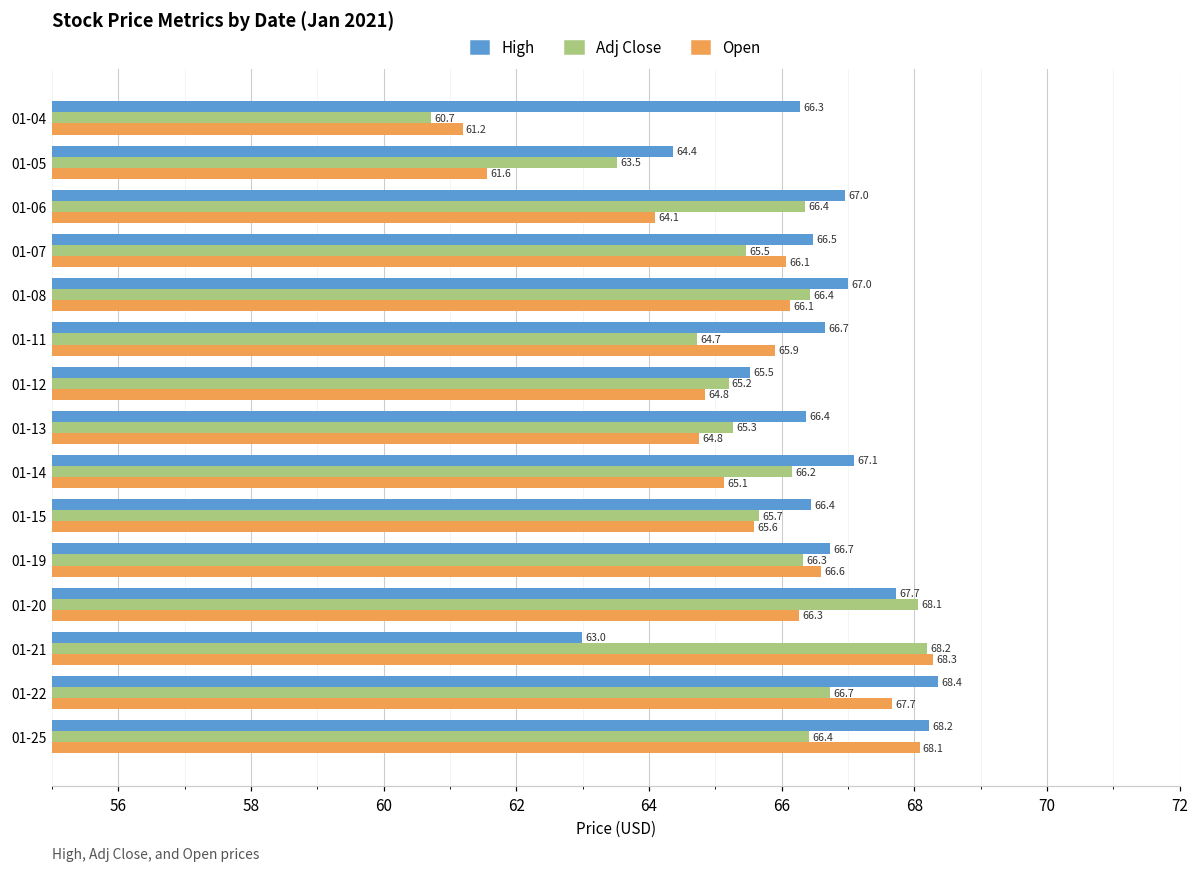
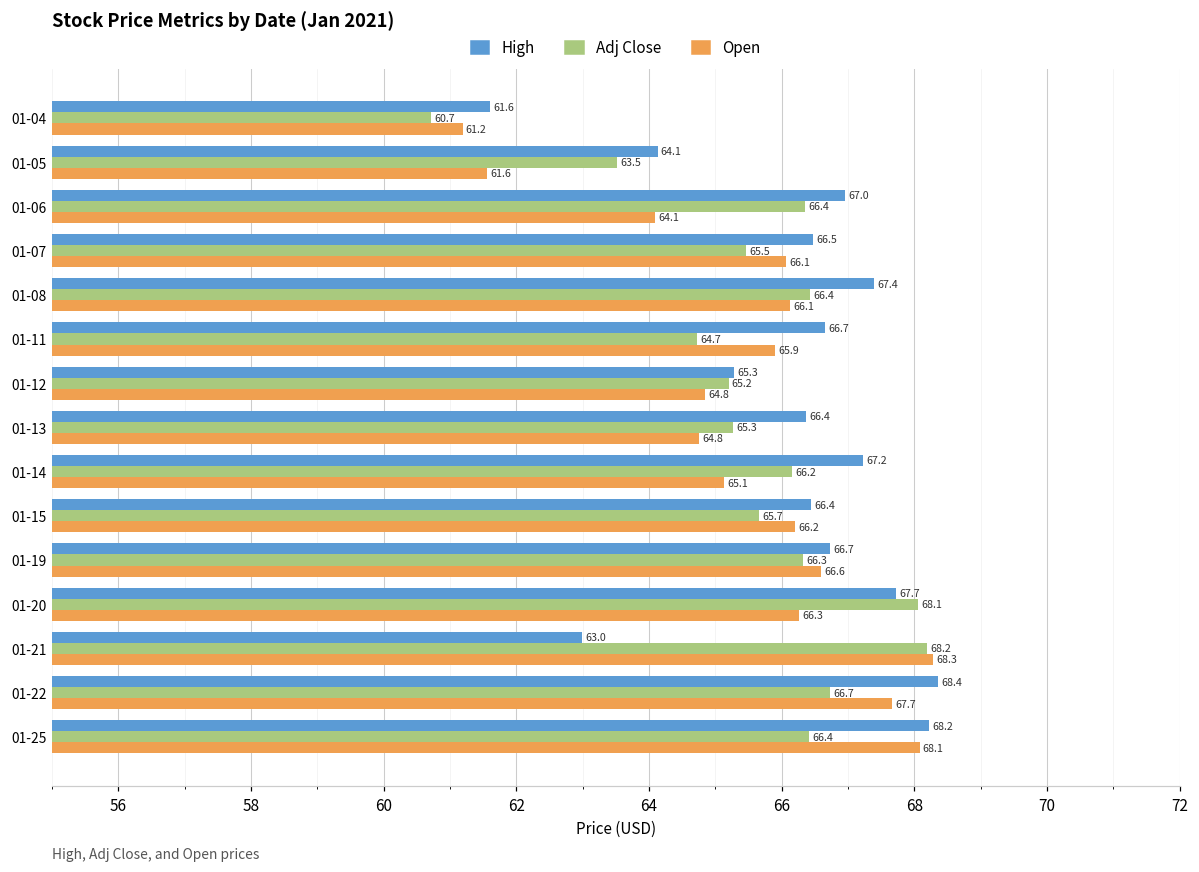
High, 01-04: 66.3 -> 61.6
High, 01-05: 64.4 -> 64.1
High, 01-08: 67.0 -> 67.4
High, 01-12: 65.5 -> 65.3
High, 01-14: 67.1 -> 67.2
Open, 01-15: 65.6 -> 66.2
